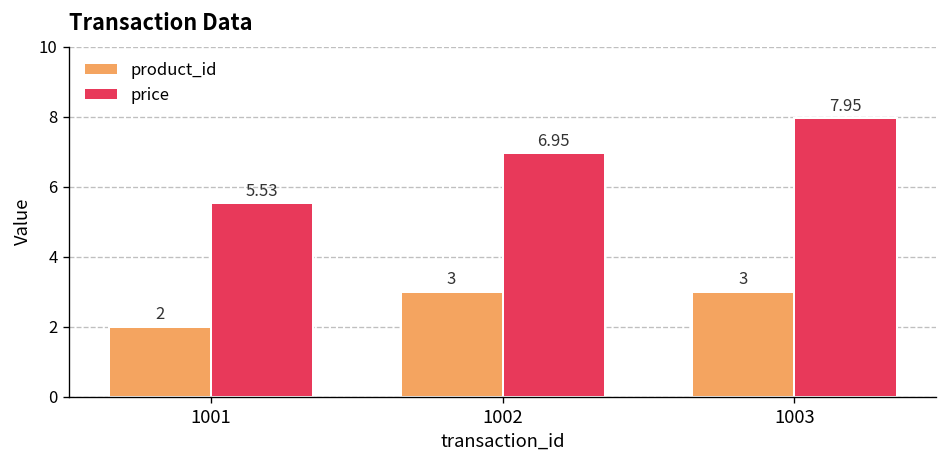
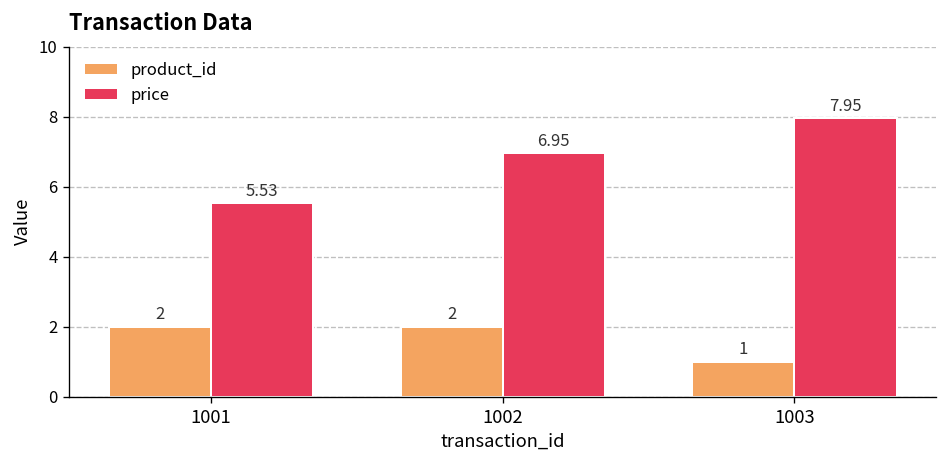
product_id, 1002: 3 -> 2
product_id, 1003: 3 -> 1
